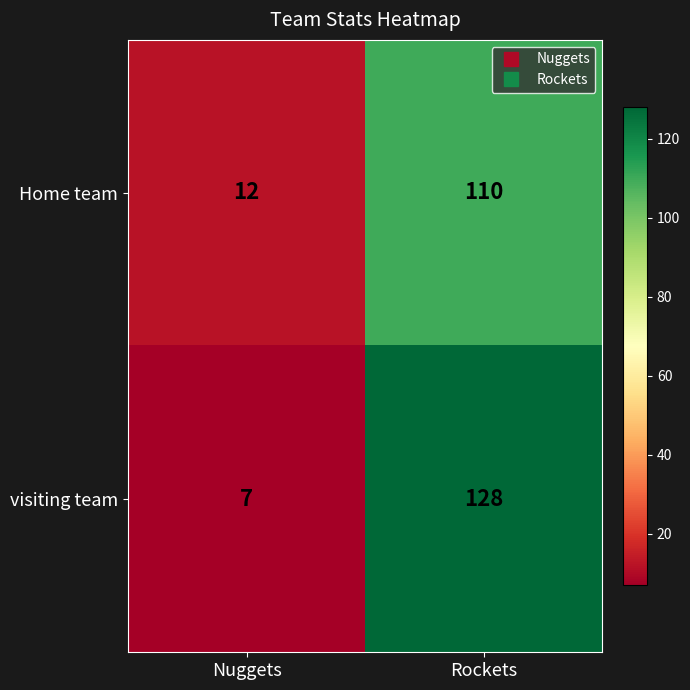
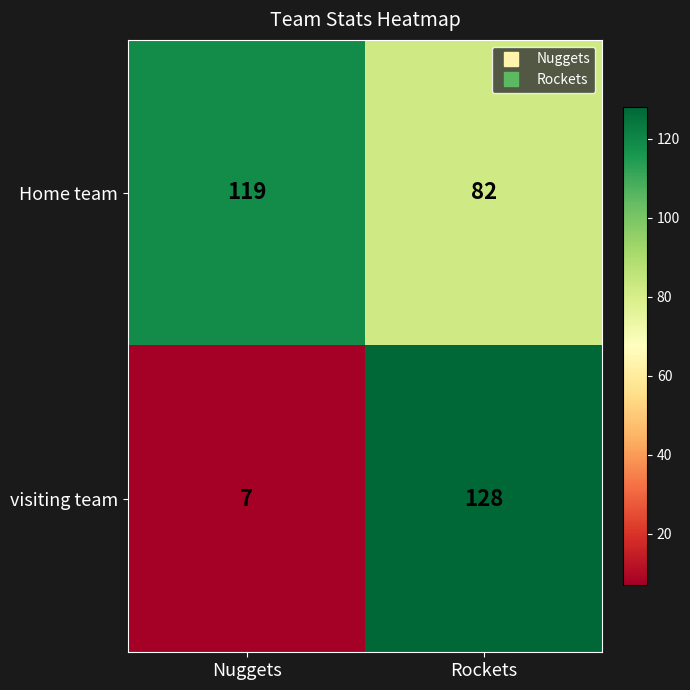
Home team, Nuggets: 12 -> 119
Home team, Rockets: 110 -> 82
